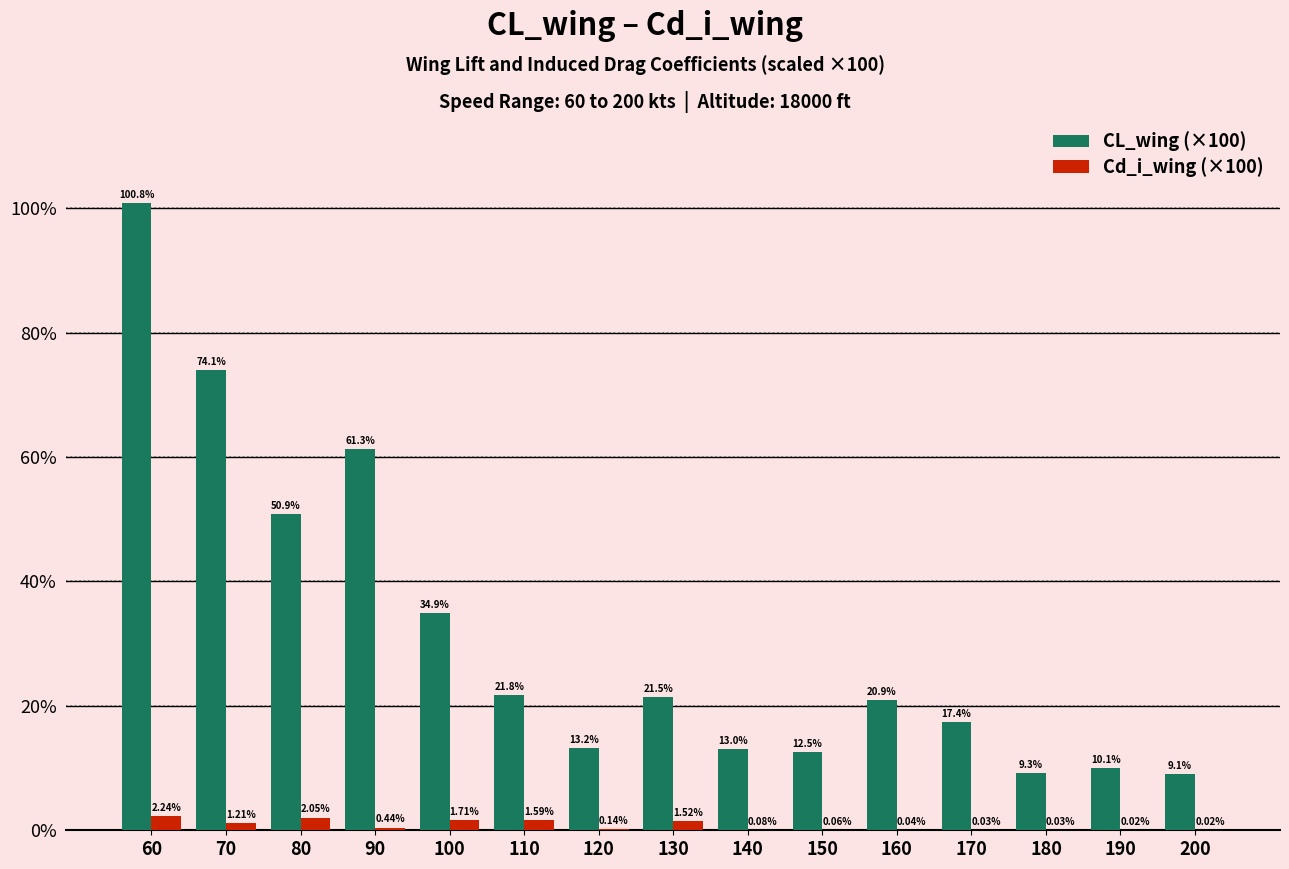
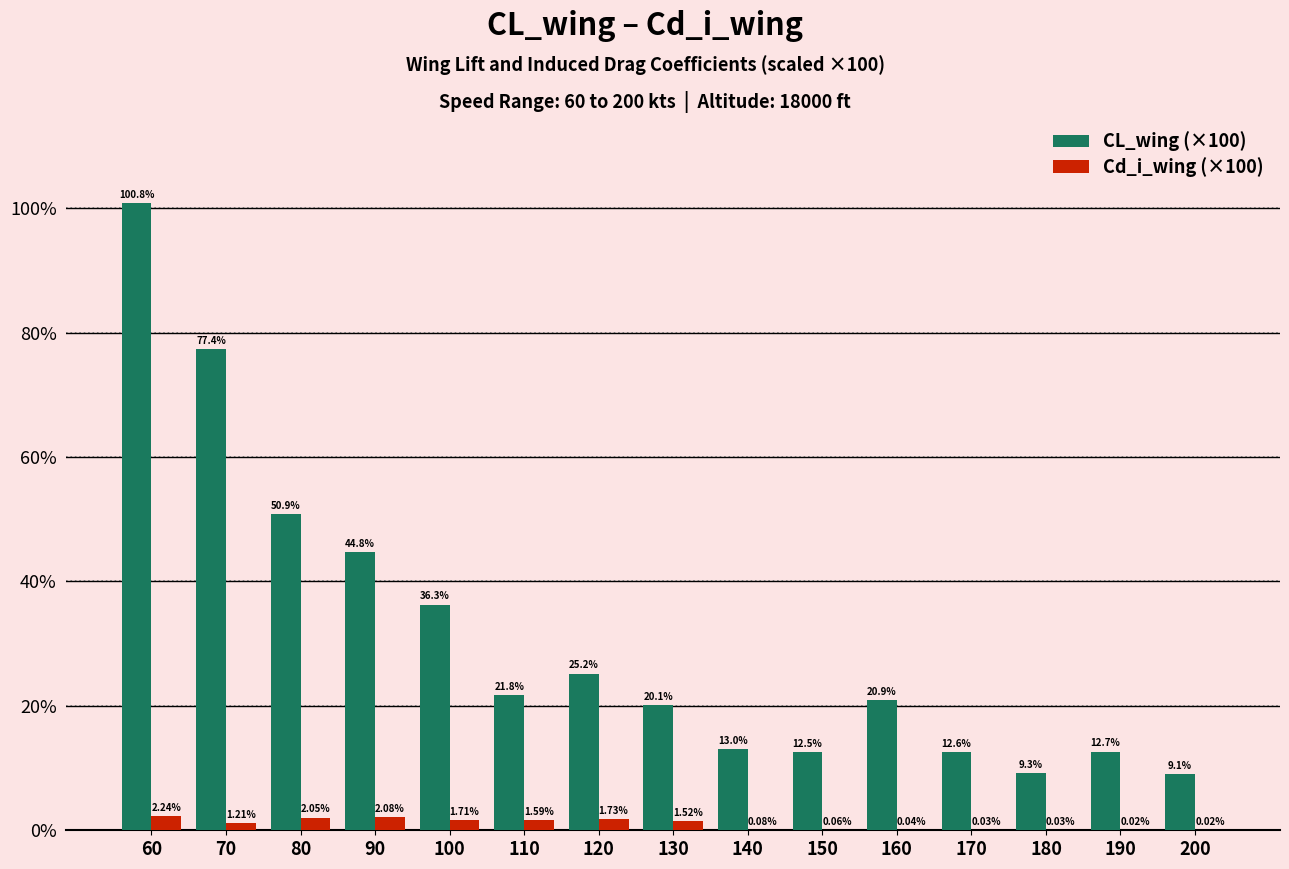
CL_wing (×100), 70: 74.1% -> 77.4%
CL_wing (×100), 90: 61.3% -> 44.8%
Cd_i_wing (×100), 90: 0.44% -> 2.08%
CL_wing (×100), 100: 34.9% -> 36.3%
CL_wing (×100), 120: 13.2% -> 25.2%
Cd_i_wing (×100), 120: 0.14% -> 1.73%
CL_wing (×100), 130: 21.5% -> 20.1%
CL_wing (×100), 170: 17.4% -> 12.6%
CL_wing (×100), 190: 10.1% -> 12.7%
